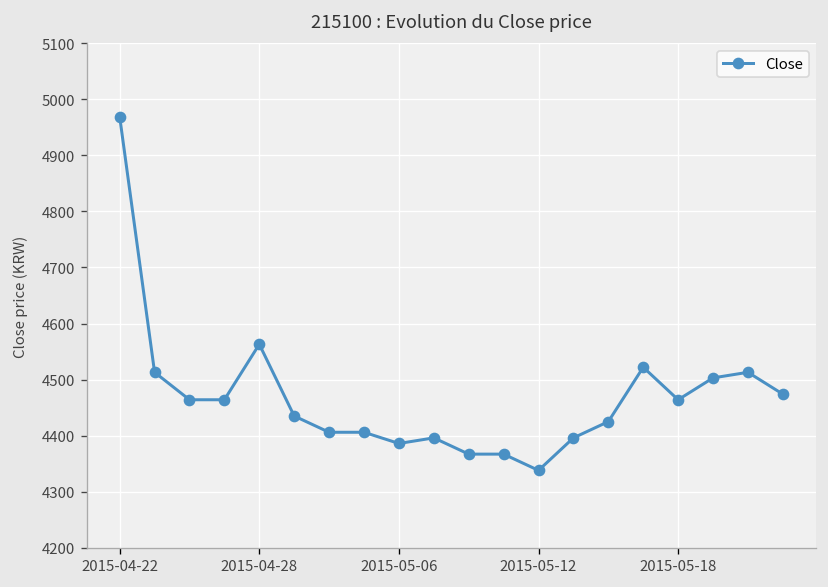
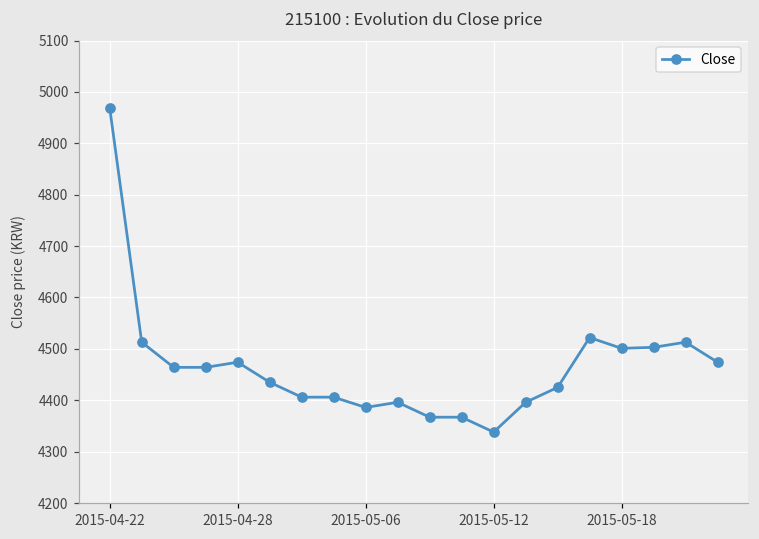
2015-04-28: 4560 -> 4470
2015-05-18: 4460 -> 4500
